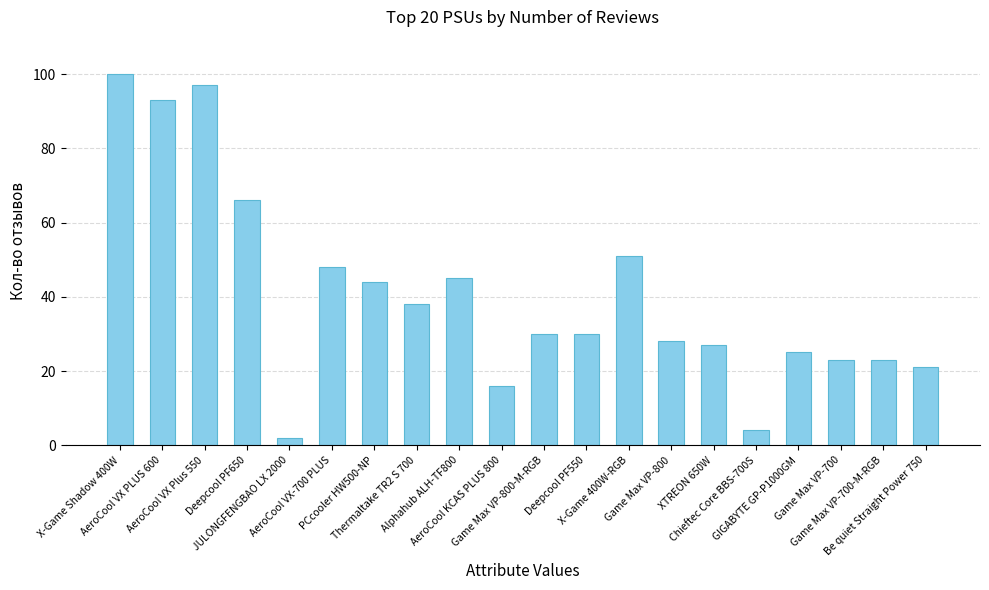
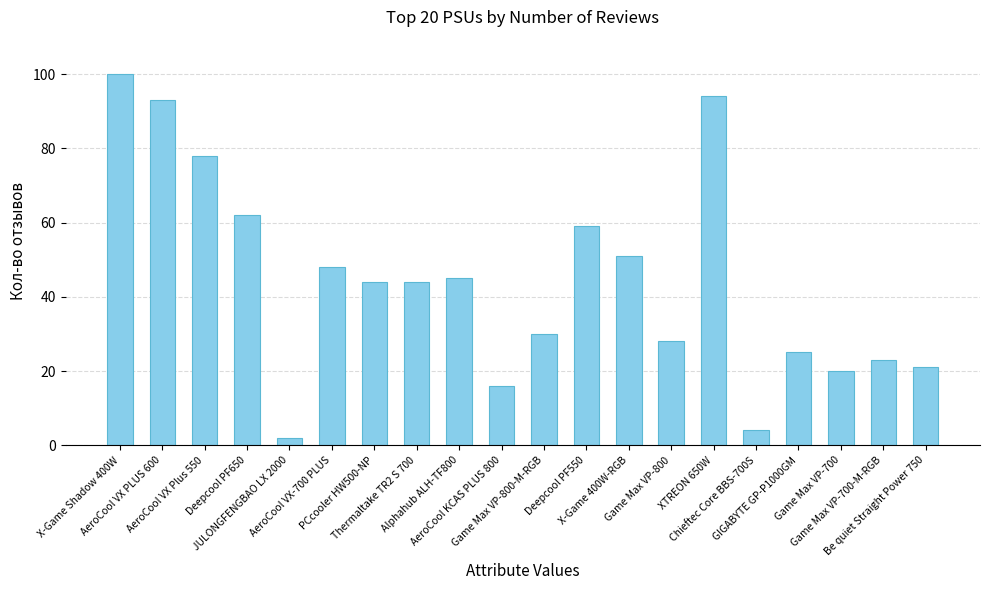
AeroCool VX Plus 550: 97 -> 78
Deepcool PF650: 66 -> 62
Thermaltake TR2 S 700: 38 -> 44
Deepcool PF550: 30 -> 59
XTREON 650W: 27 -> 94
Game Max VP-700: 23 -> 20
